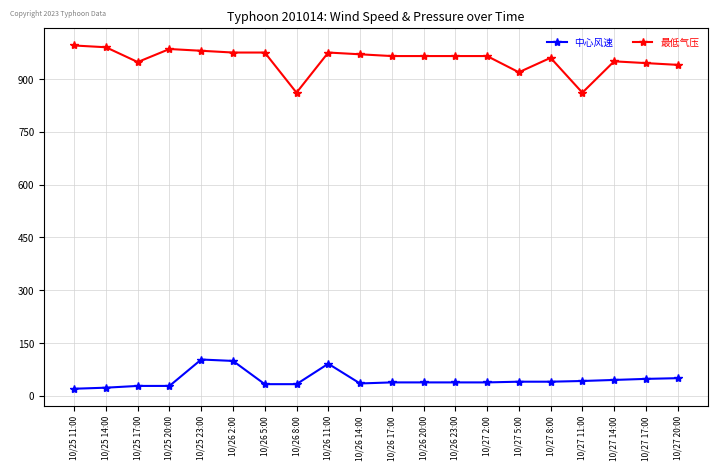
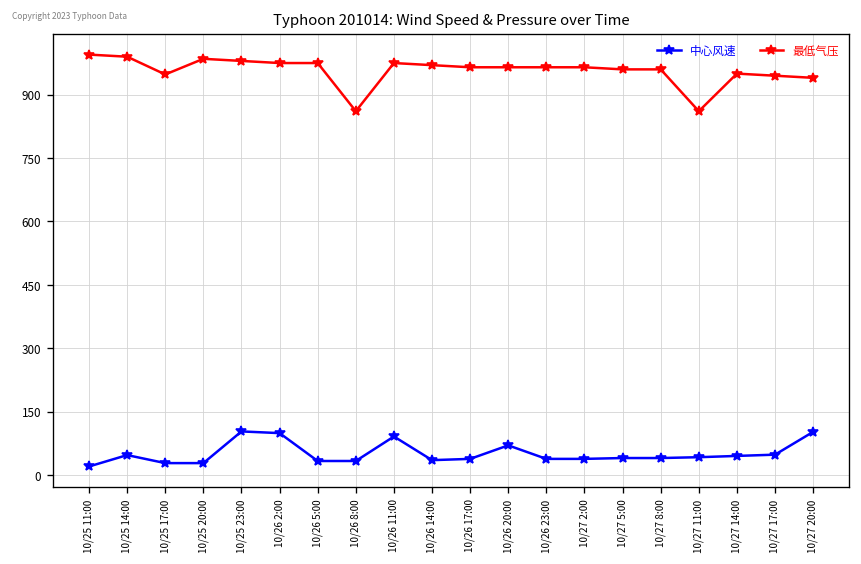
中心风速, 10/25 14:00: 20 -> 50
中心风速, 10/26 20:00: 40 -> 70
最低气压, 10/27 5:00: 920 -> 960
中心风速, 10/27 20:00: 50 -> 100
